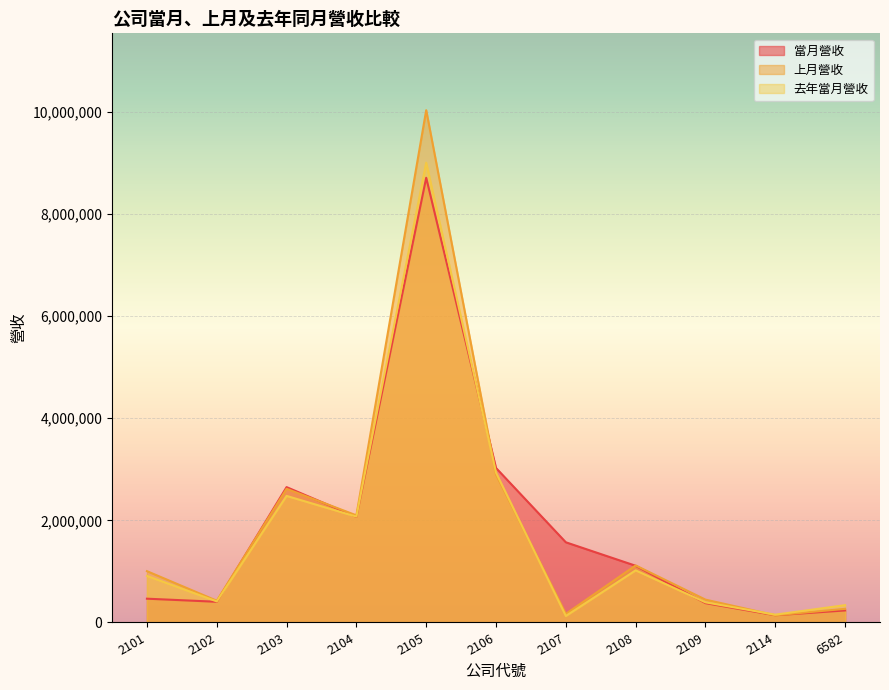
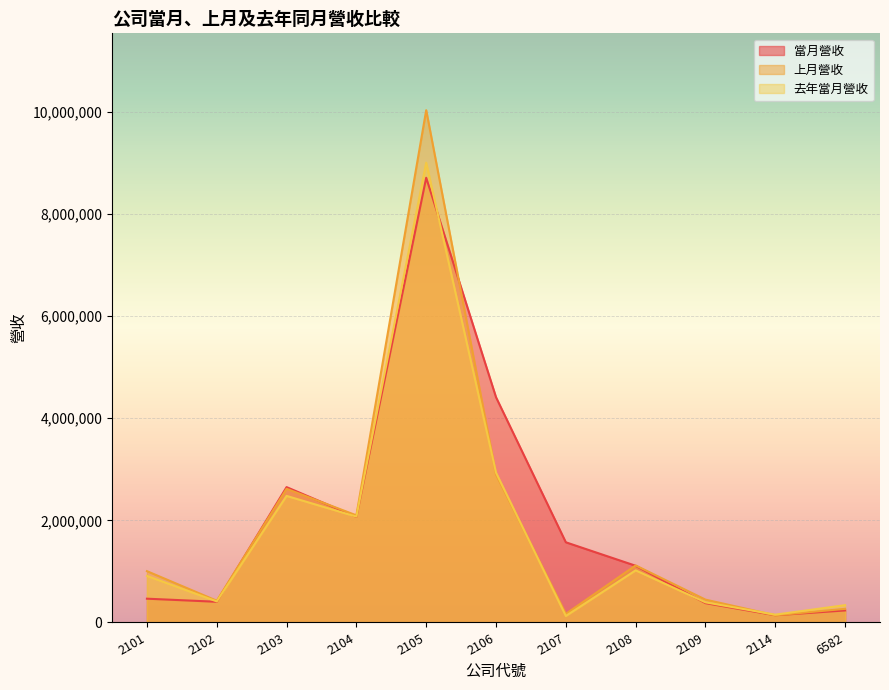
當月營收, 2106: 3,000,000 -> 4,400,000
